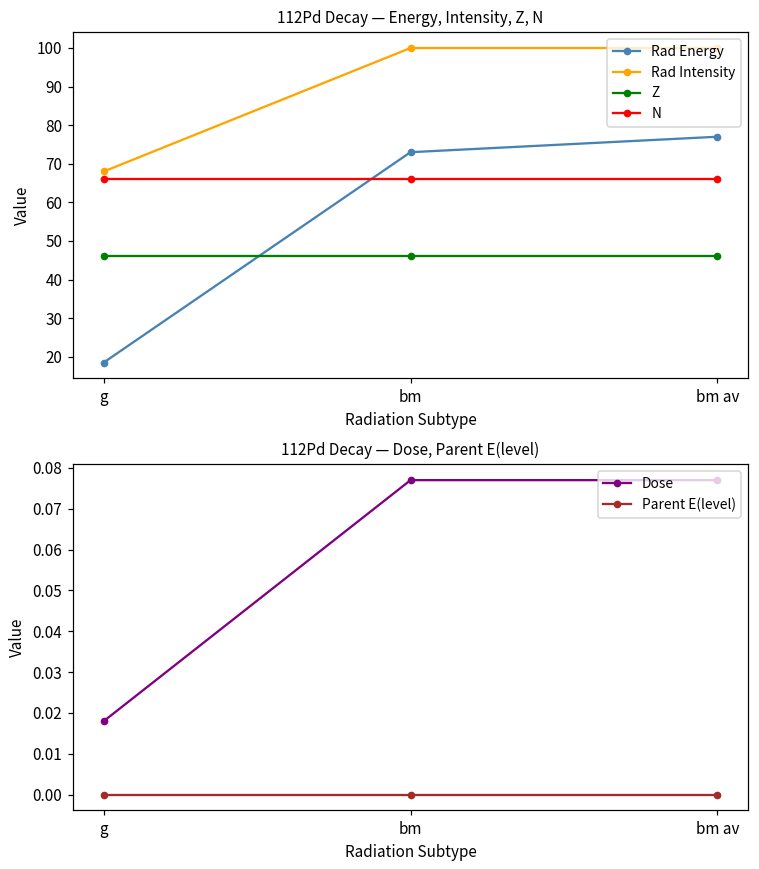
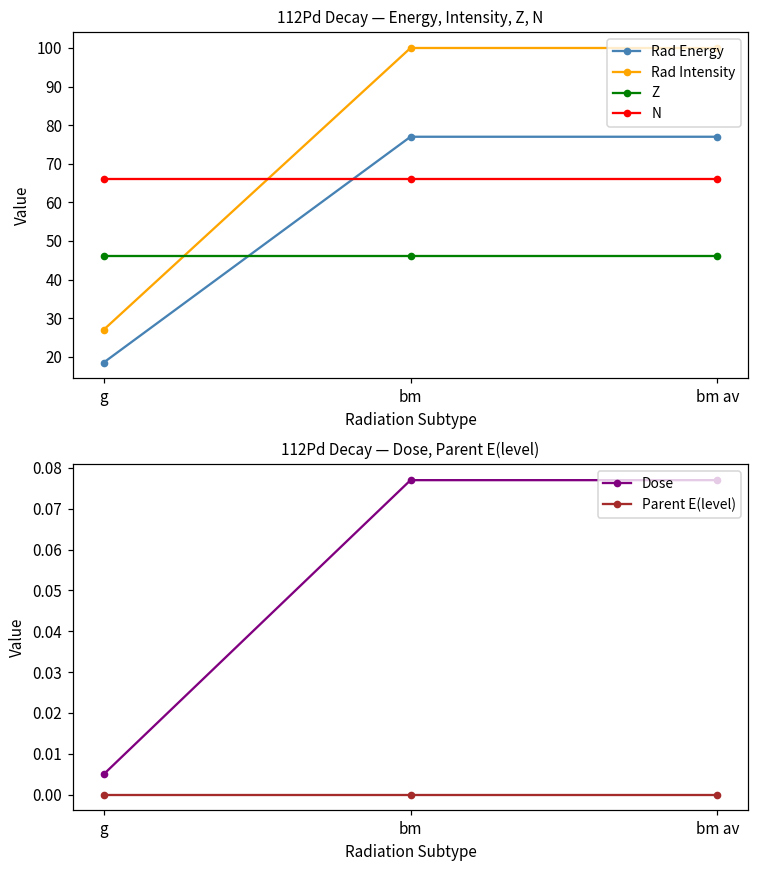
112Pd Decay — Energy, Intensity, Z, N, Rad Intensity, g: 68 -> 27
112Pd Decay — Energy, Intensity, Z, N, Rad Energy, bm: 73 -> 77
112Pd Decay — Dose, Parent E(level), Dose, g: 0.018 -> 0.005
